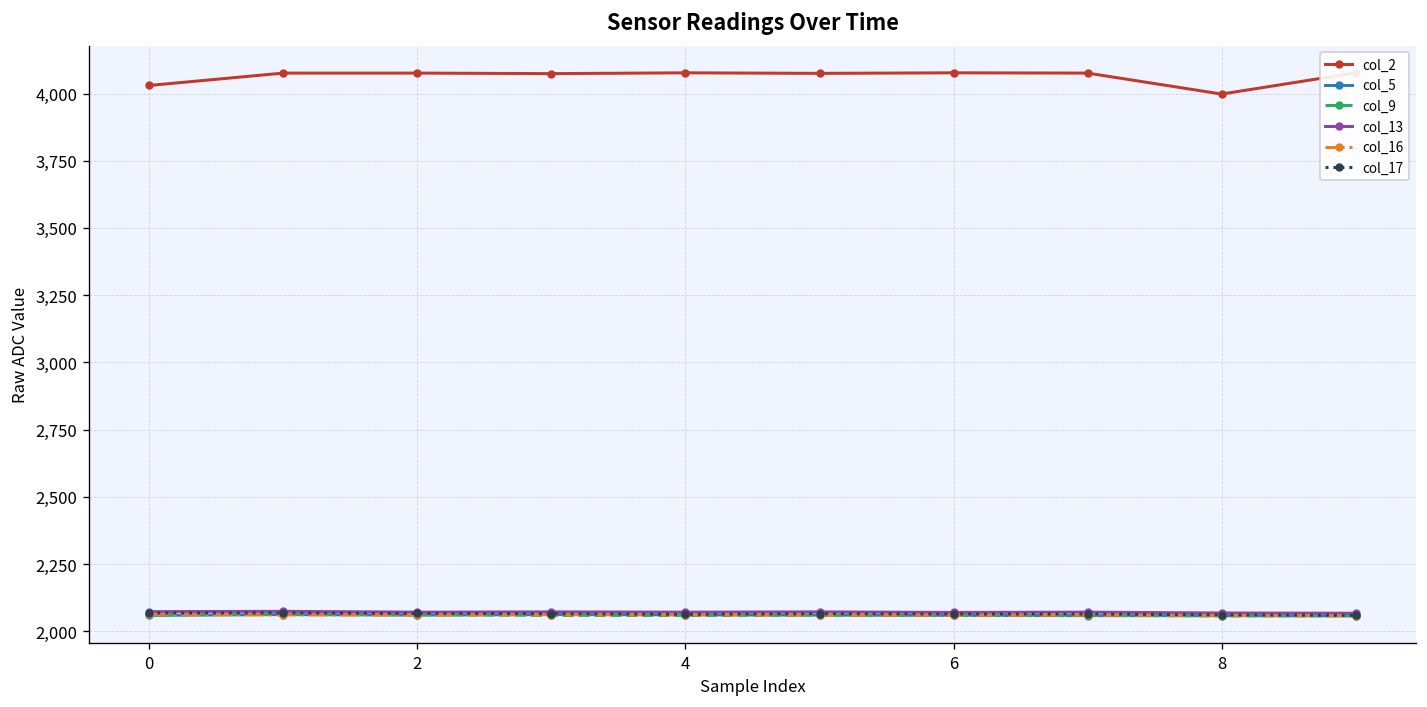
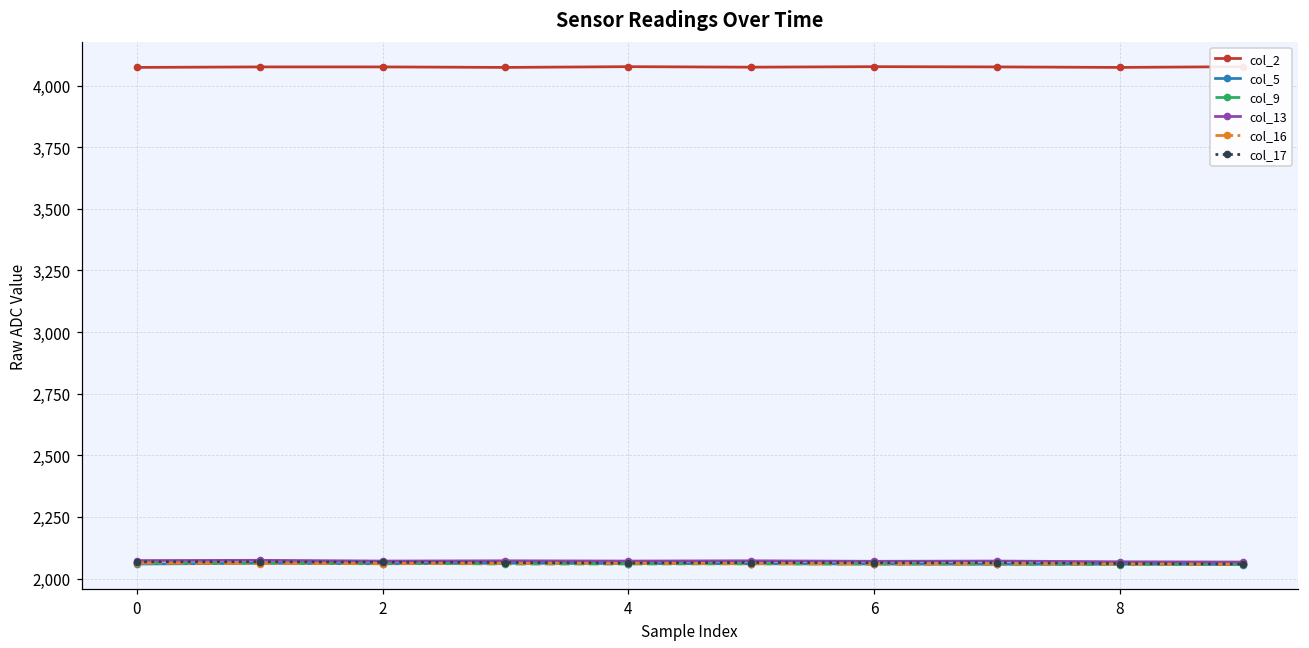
col_2, 0: 4,030 -> 4,070
col_2, 8: 4,000 -> 4,070
